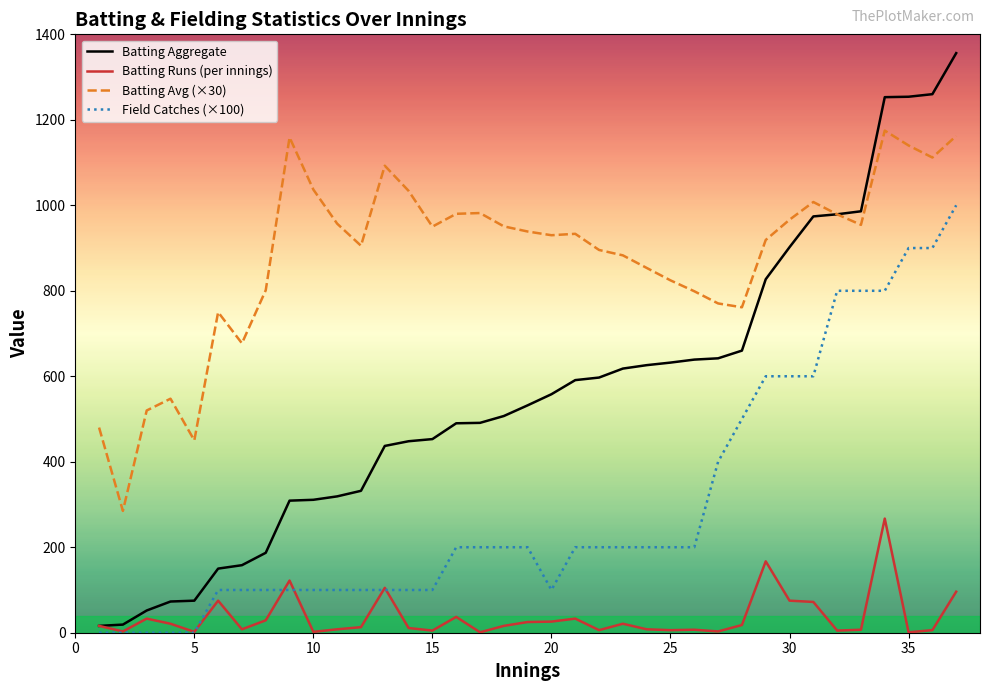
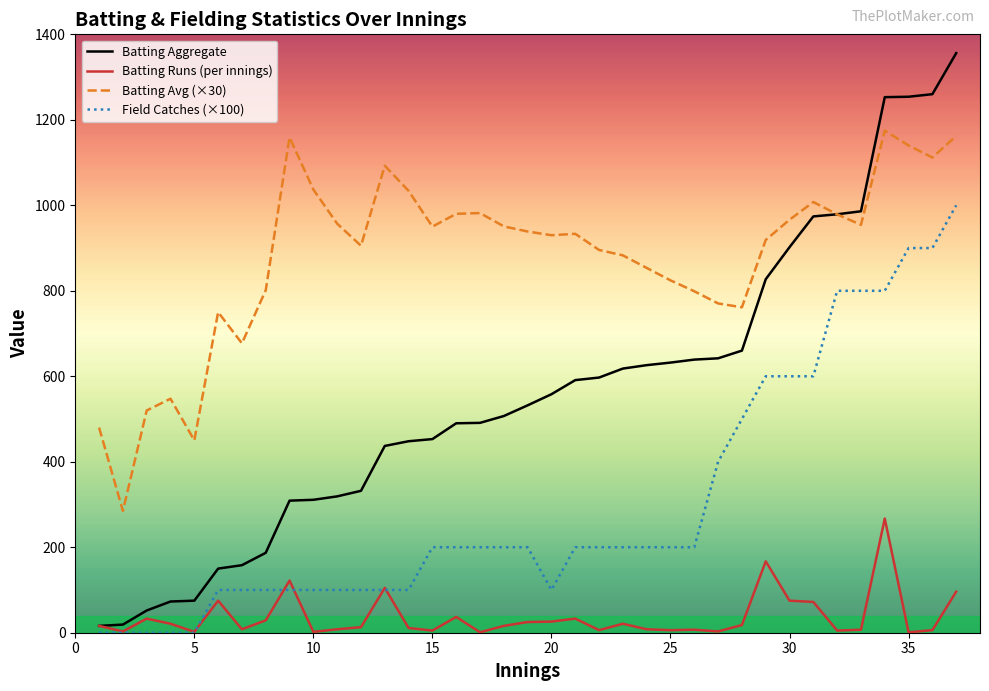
Field Catches (×100), 15: 100 -> 200
